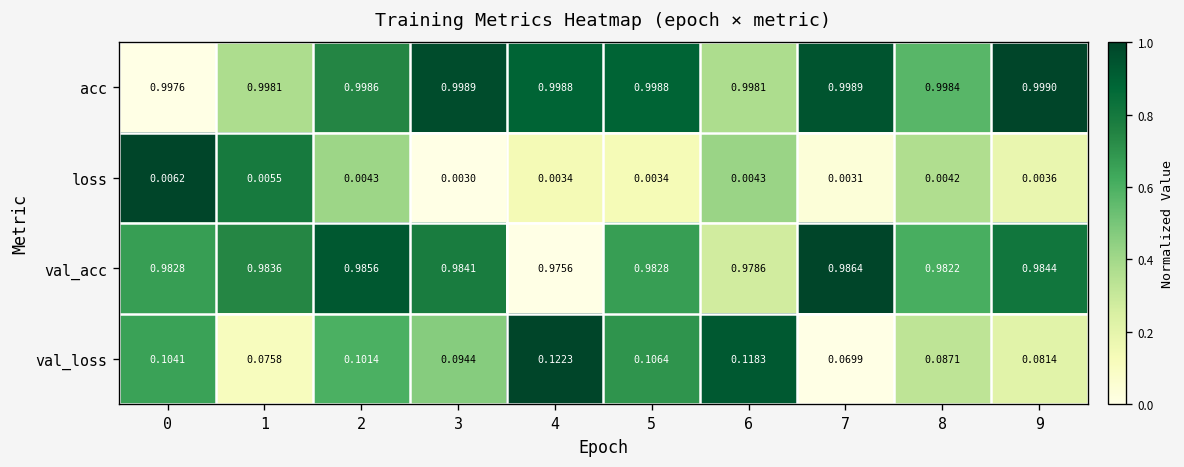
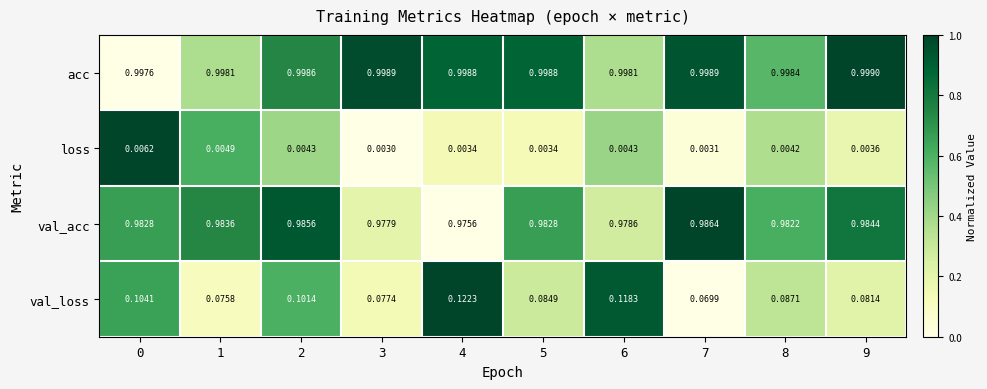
loss, 1: 0.0055 -> 0.0049
val_acc, 3: 0.9841 -> 0.9779
val_loss, 3: 0.0944 -> 0.0774
val_loss, 5: 0.1064 -> 0.0849
